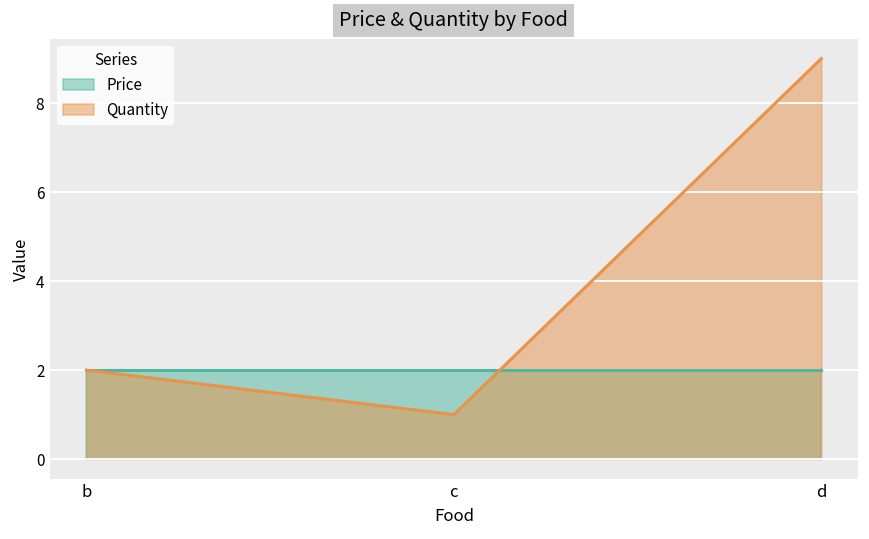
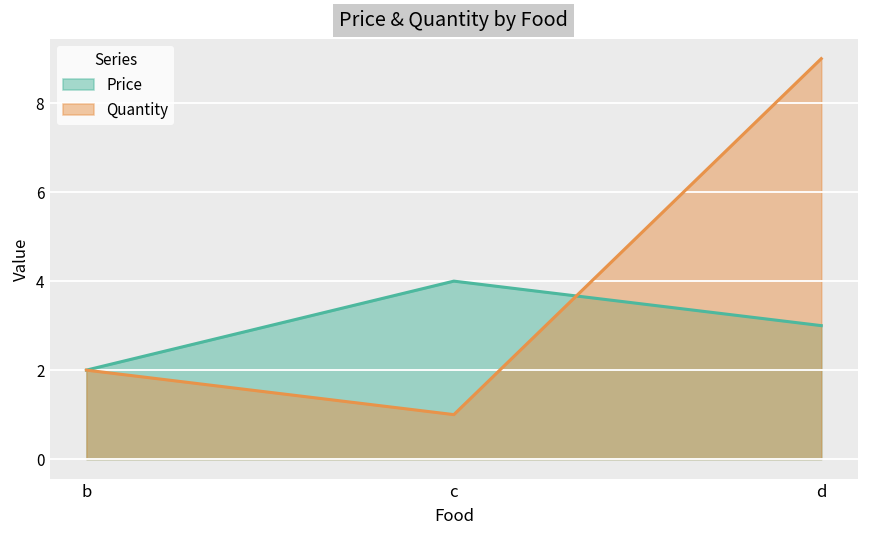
Price, c: 2 -> 4
Price, d: 2 -> 3
